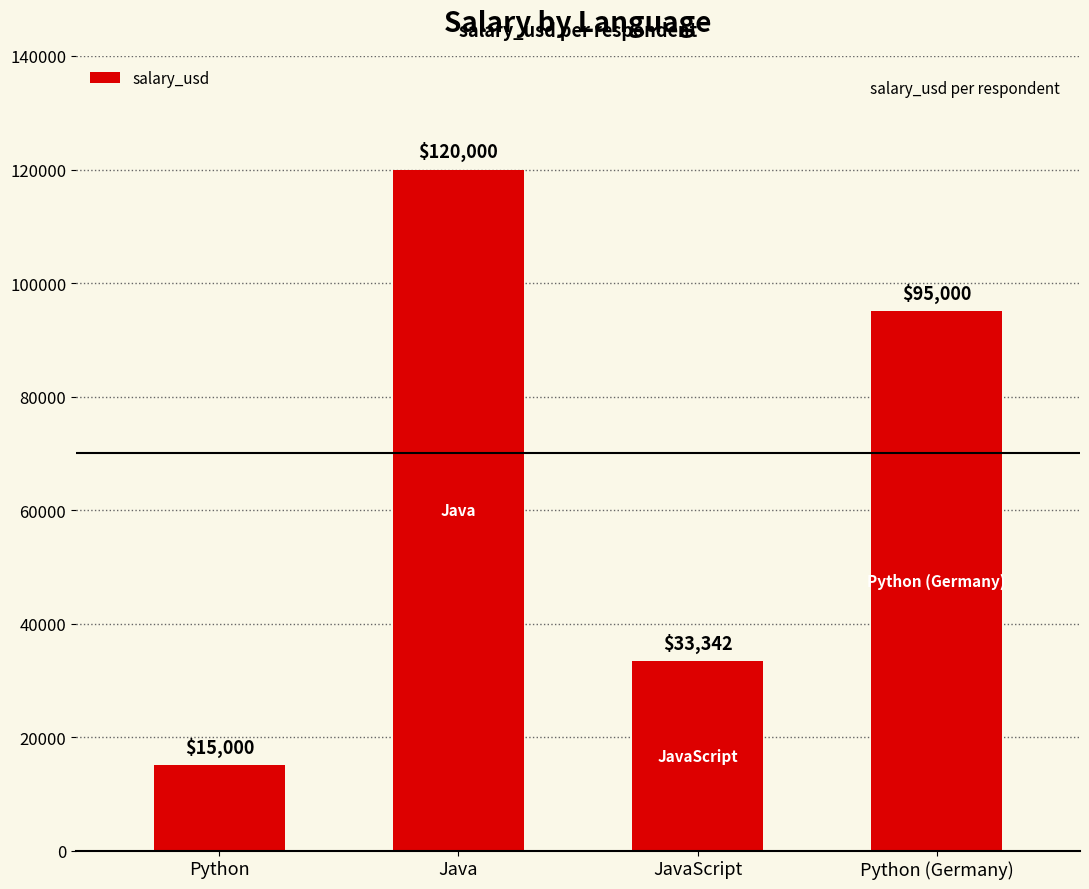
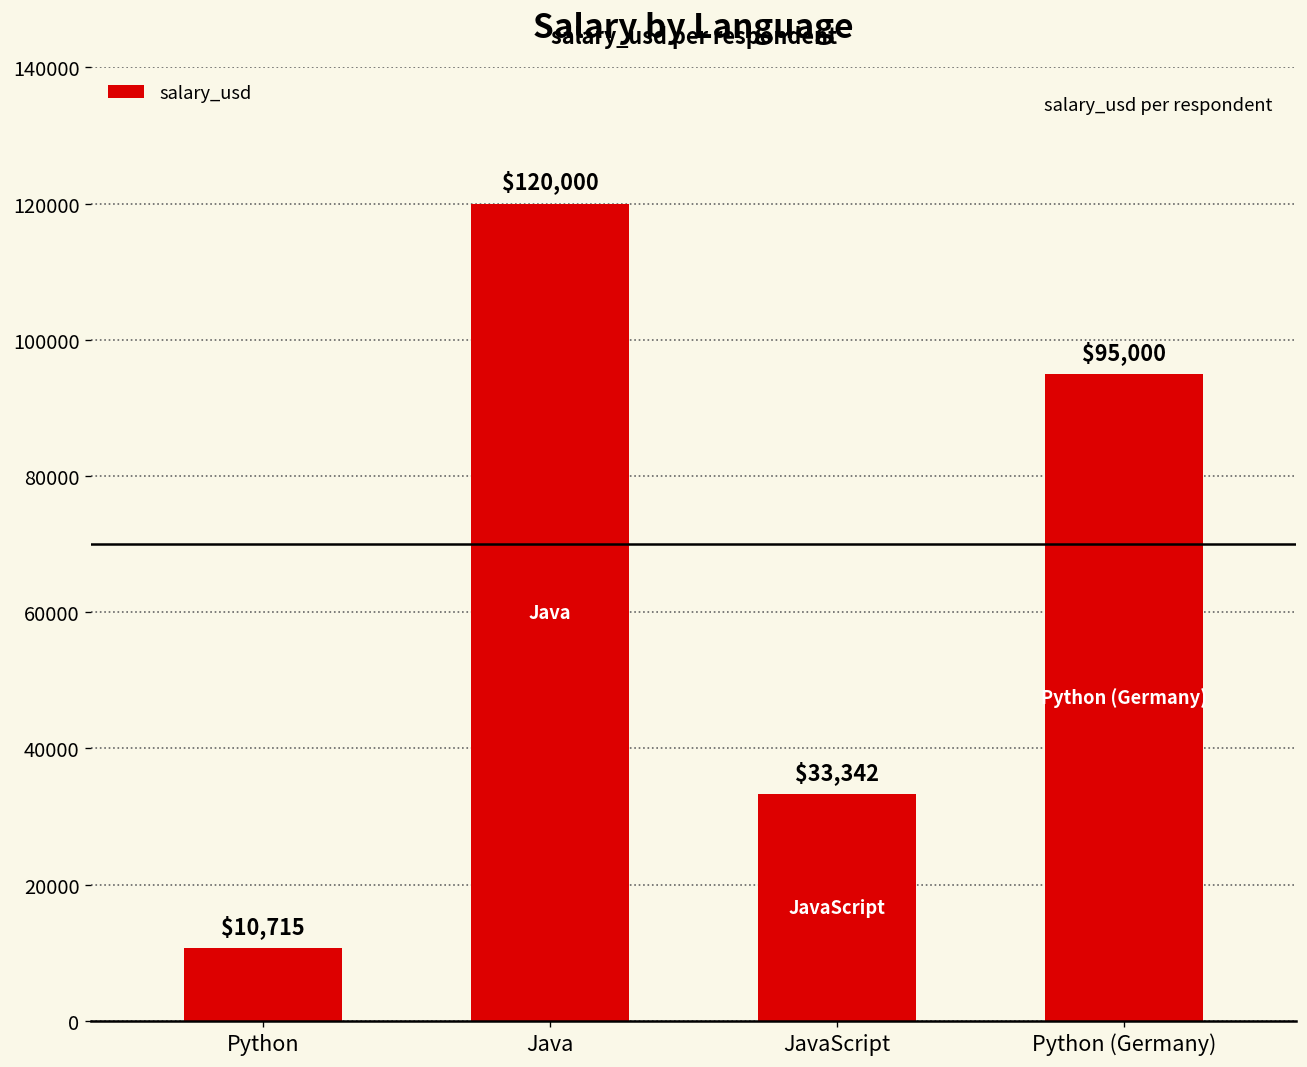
Python: $15,000 -> $10,715
